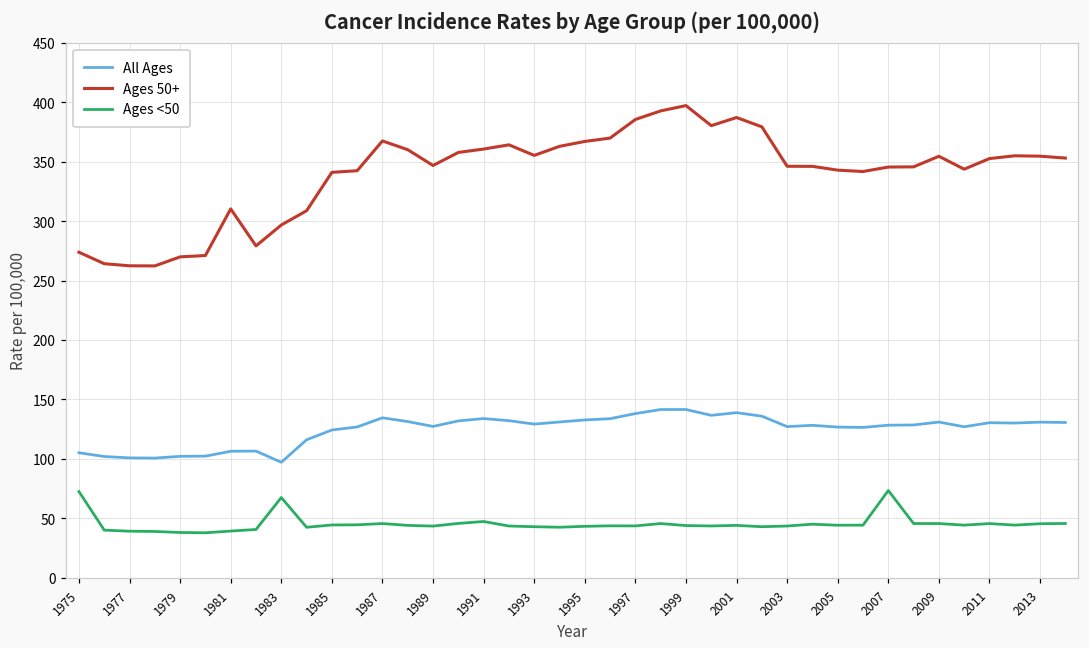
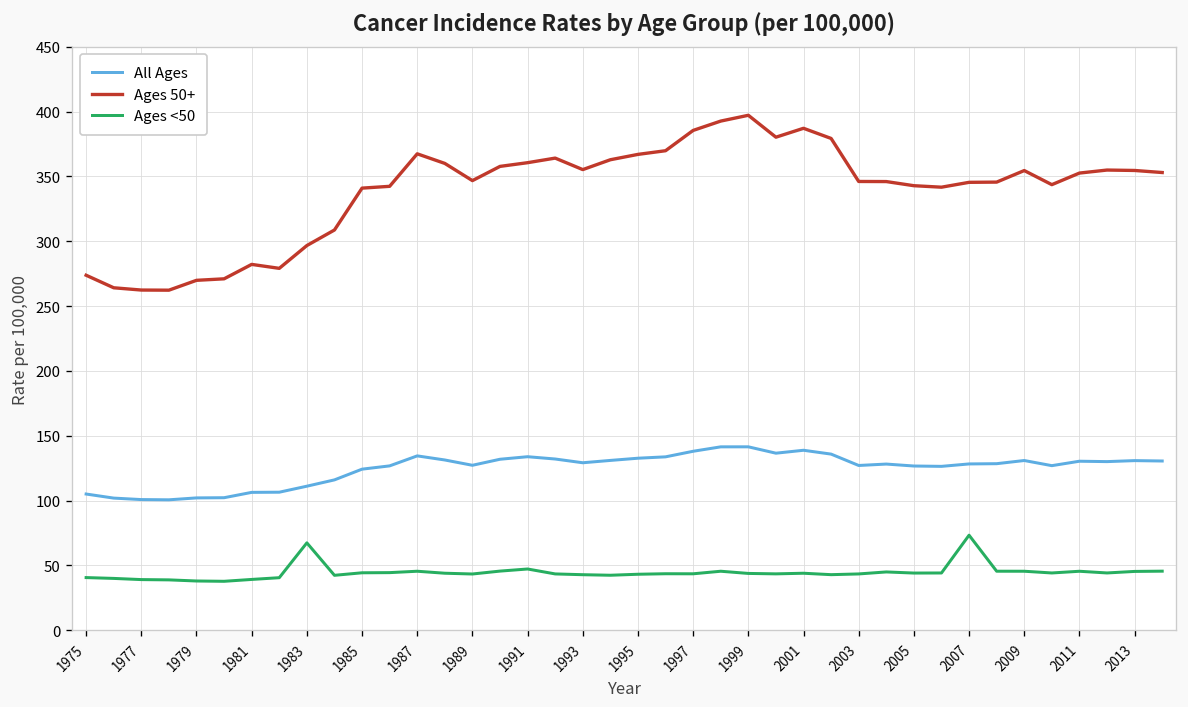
Ages <50, 1975: 72 -> 41
Ages 50+, 1981: 310 -> 282
All Ages, 1983: 97 -> 111
